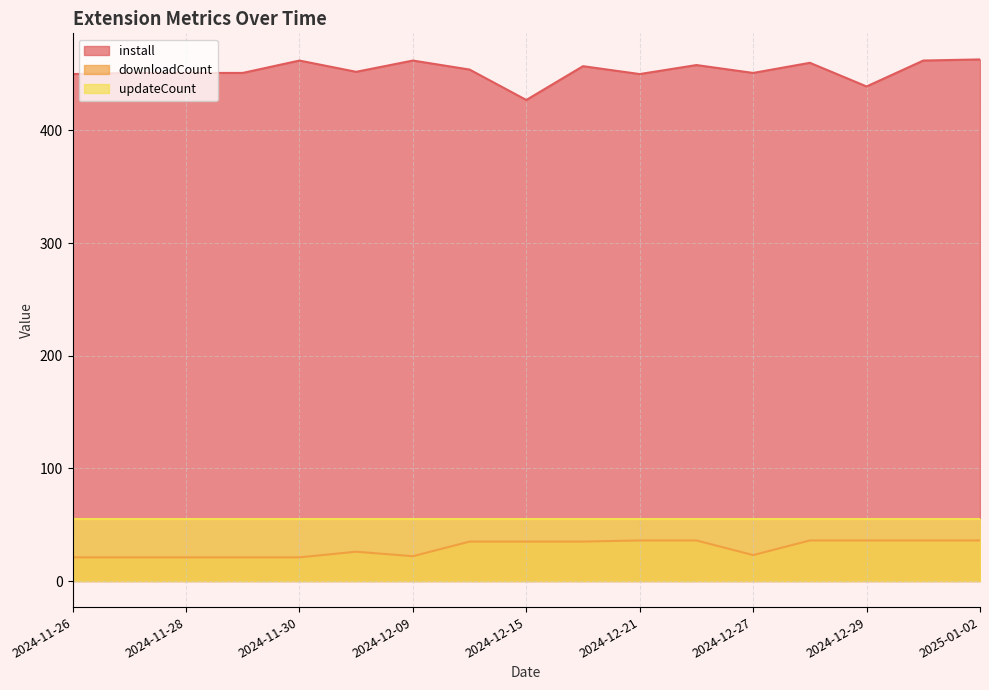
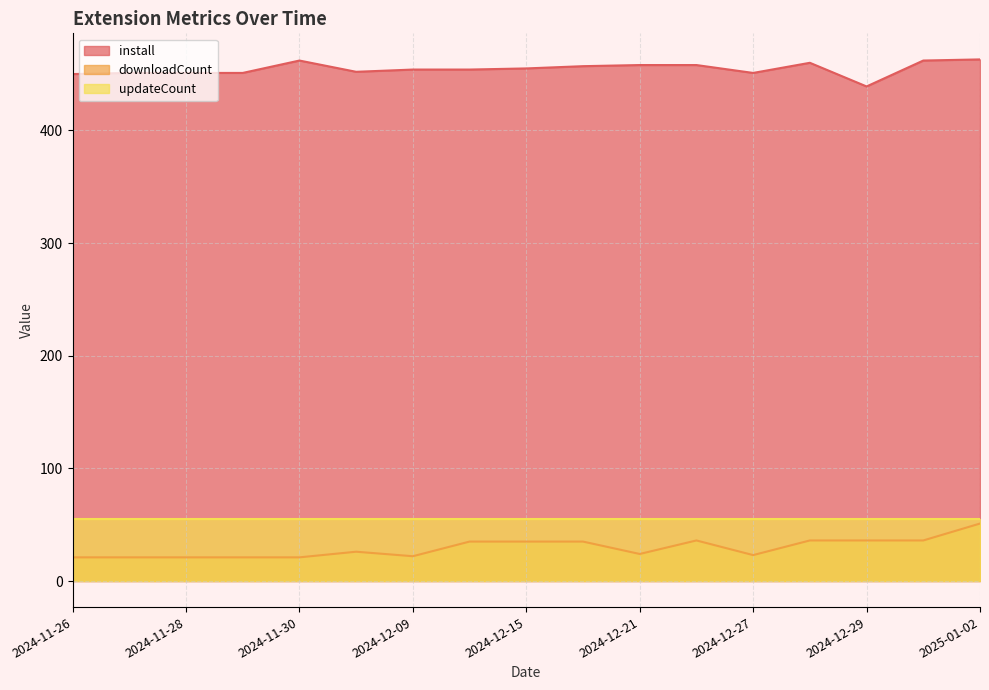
install, 2024-12-09: 462 -> 454
install, 2024-12-15: 427 -> 455
install, 2024-12-21: 450 -> 458
downloadCount, 2024-12-21: 36 -> 24
downloadCount, 2025-01-02: 36 -> 51
